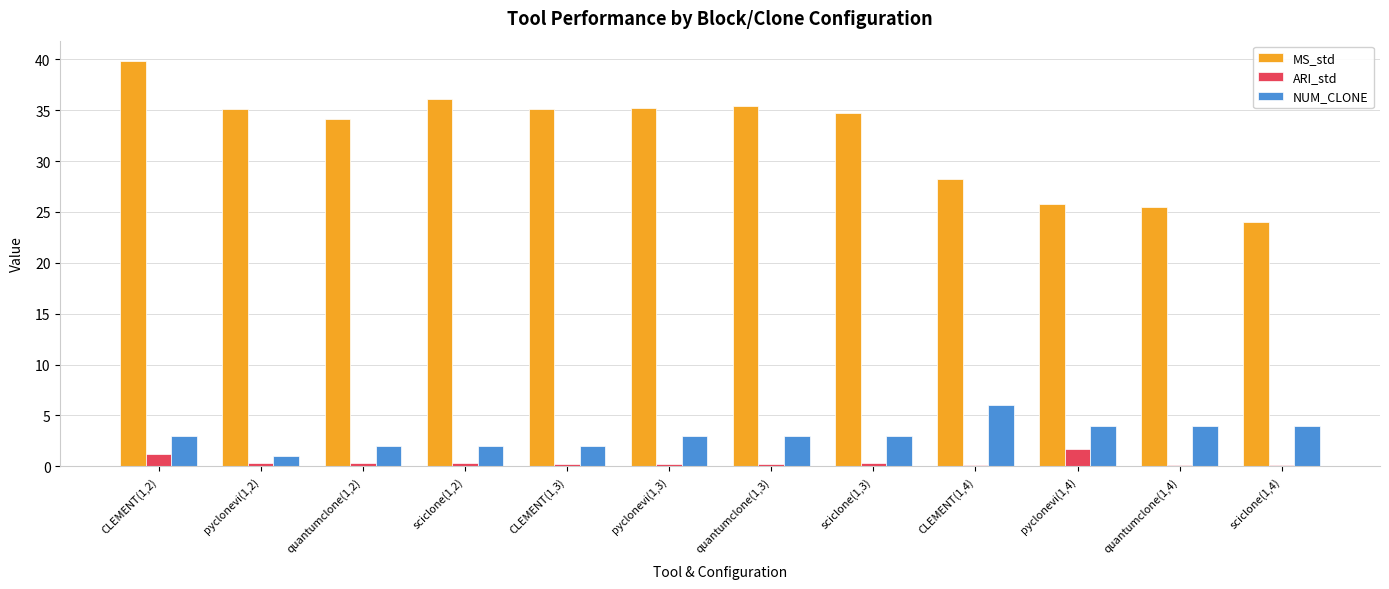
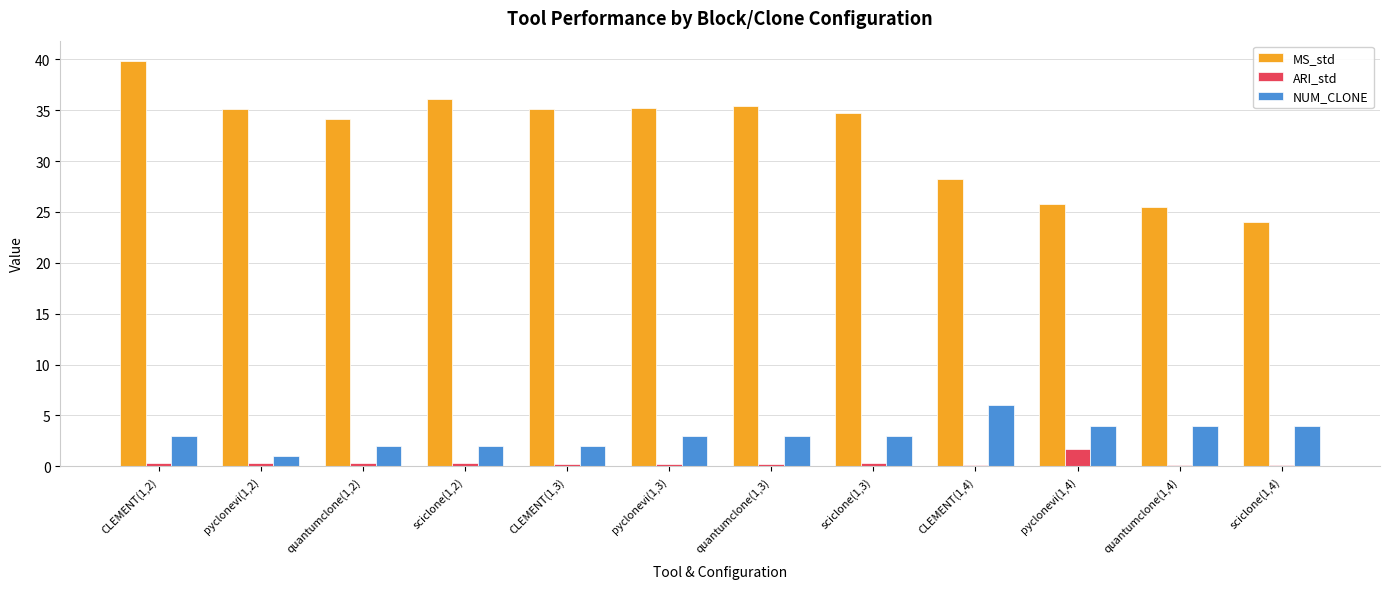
ARI_std, CLEMENT(1,2): 1.2 -> 0.3
